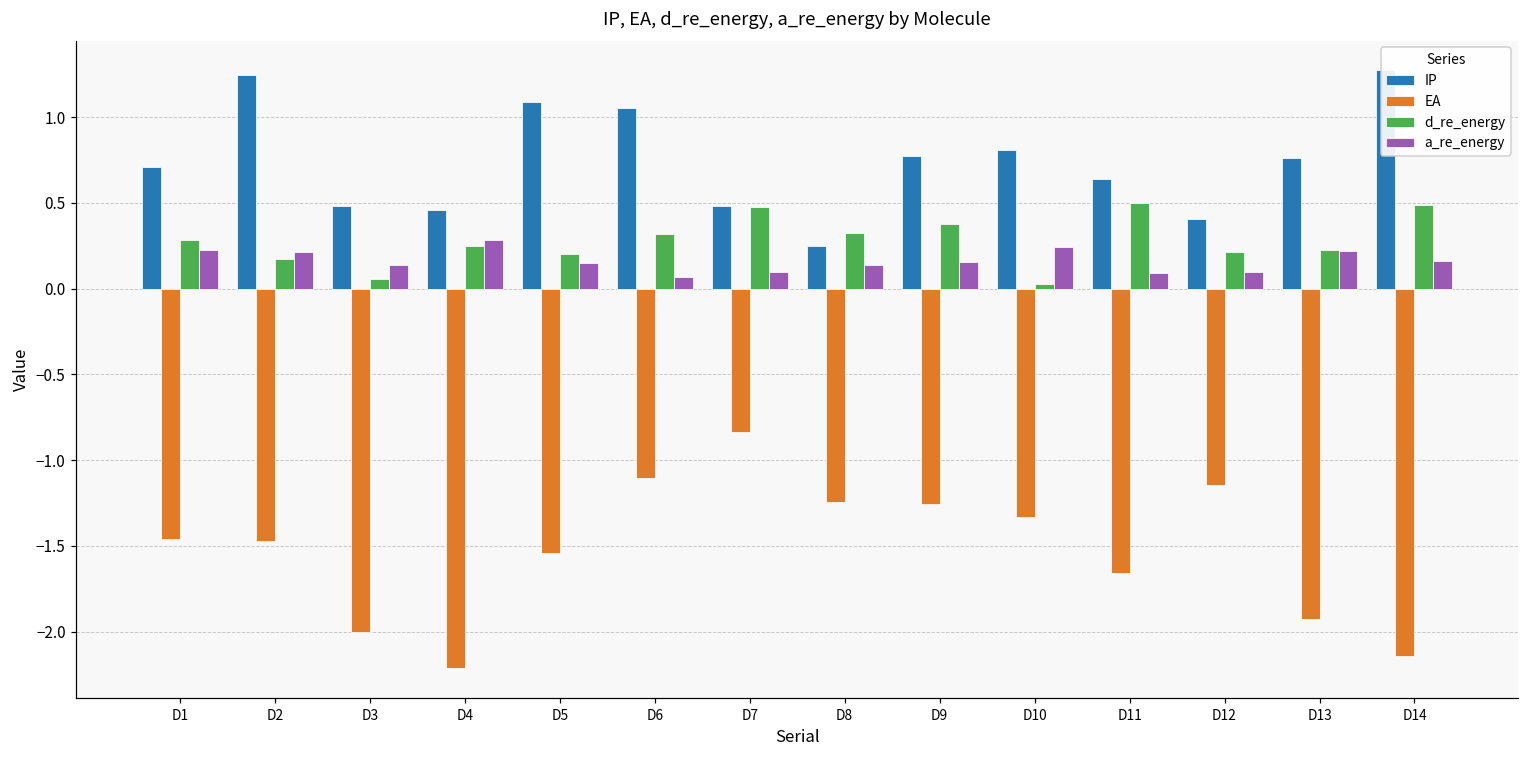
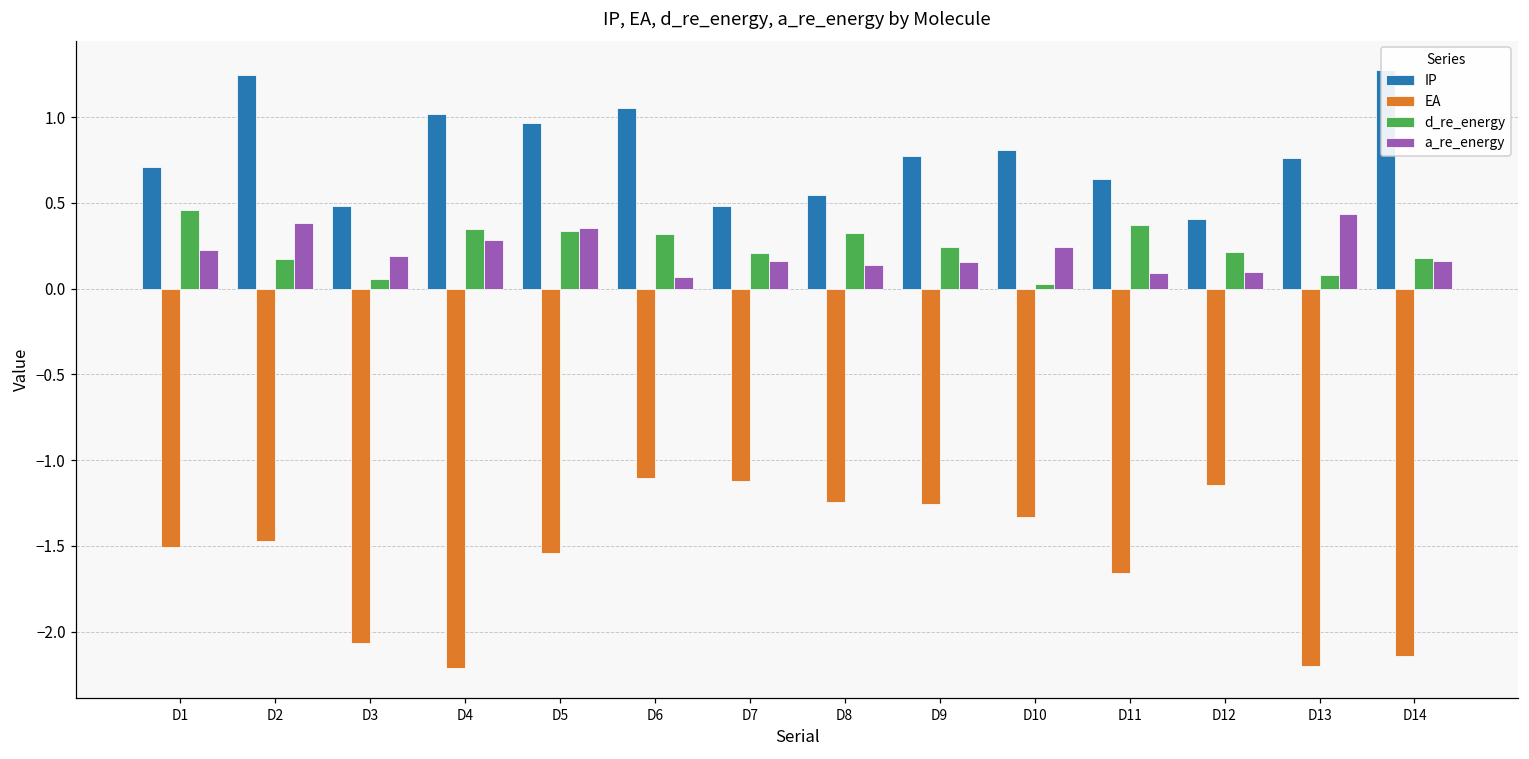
EA, D1: -1.46 -> -1.51
d_re_energy, D1: 0.29 -> 0.46
a_re_energy, D2: 0.21 -> 0.38
EA, D3: -2.00 -> -2.07
a_re_energy, D3: 0.14 -> 0.19
IP, D4: 0.46 -> 1.02
d_re_energy, D4: 0.25 -> 0.35
IP, D5: 1.09 -> 0.96
d_re_energy, D5: 0.20 -> 0.33
a_re_energy, D5: 0.15 -> 0.35
EA, D7: -0.84 -> -1.12
d_re_energy, D7: 0.48 -> 0.21
a_re_energy, D7: 0.10 -> 0.16
IP, D8: 0.25 -> 0.55
d_re_energy, D9: 0.38 -> 0.24
d_re_energy, D11: 0.50 -> 0.37
EA, D13: -1.93 -> -2.20
d_re_energy, D13: 0.22 -> 0.08
a_re_energy, D13: 0.22 -> 0.44
d_re_energy, D14: 0.49 -> 0.18
